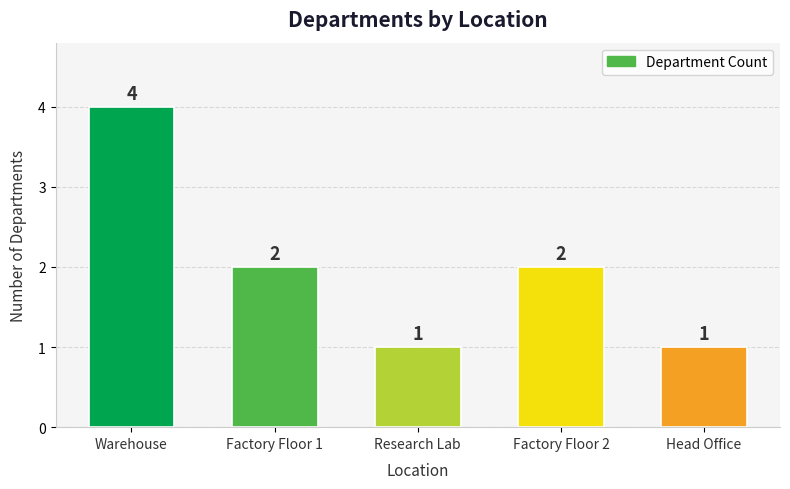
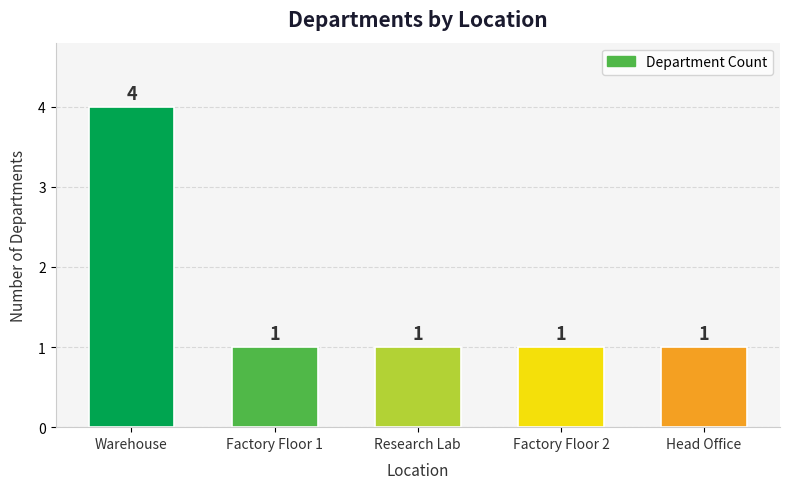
Factory Floor 1: 2 -> 1
Factory Floor 2: 2 -> 1
